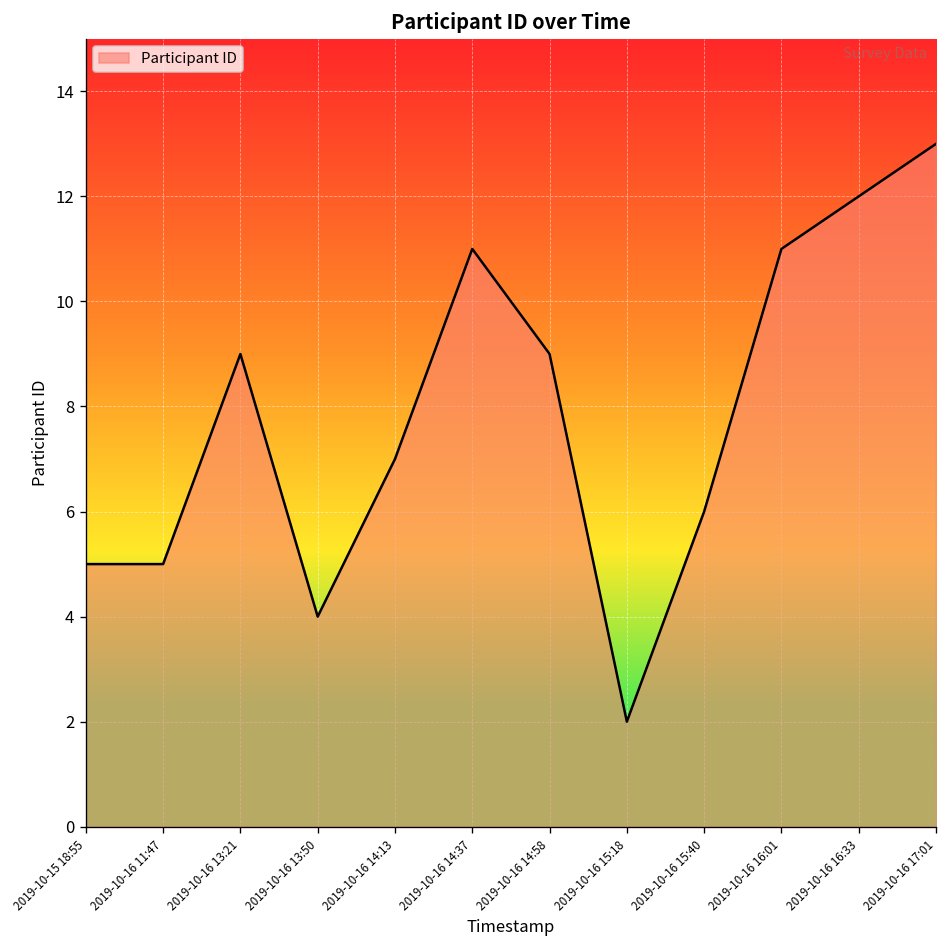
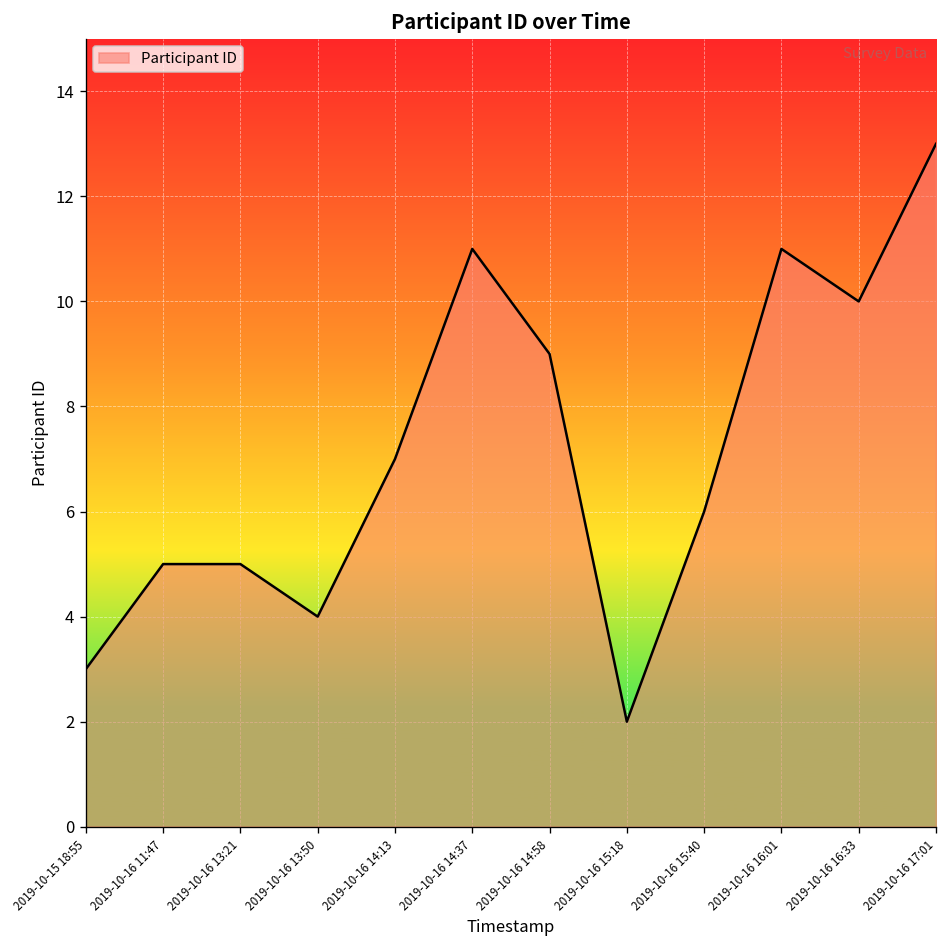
2019-10-15 18:55: 5 -> 3
2019-10-16 13:21: 9 -> 5
2019-10-16 16:33: 12 -> 10
